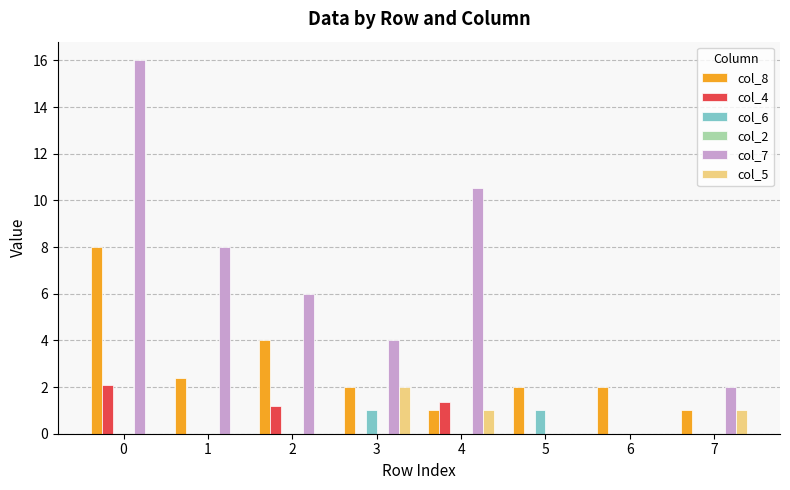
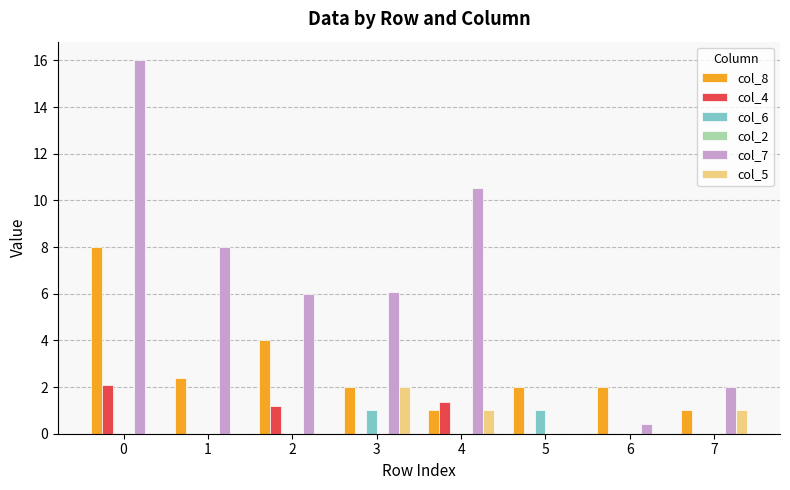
col_7, 3: 4.0 -> 6.1
col_7, 6: 0.0 -> 0.4
